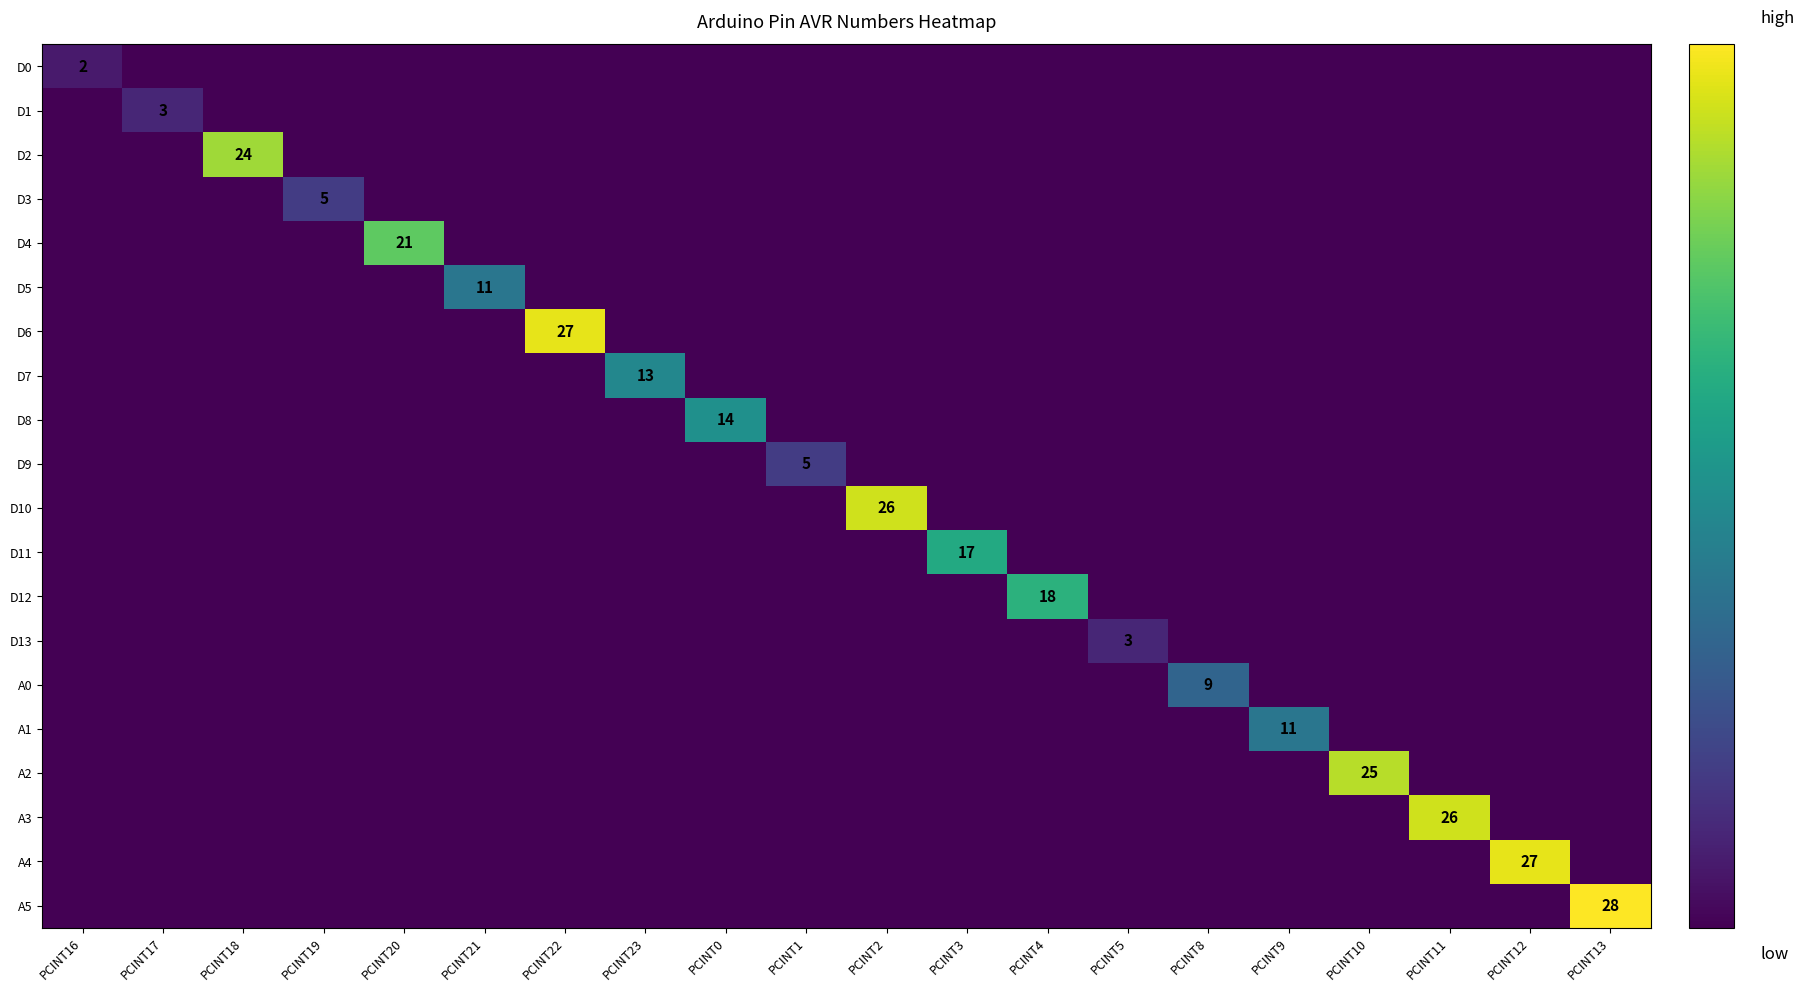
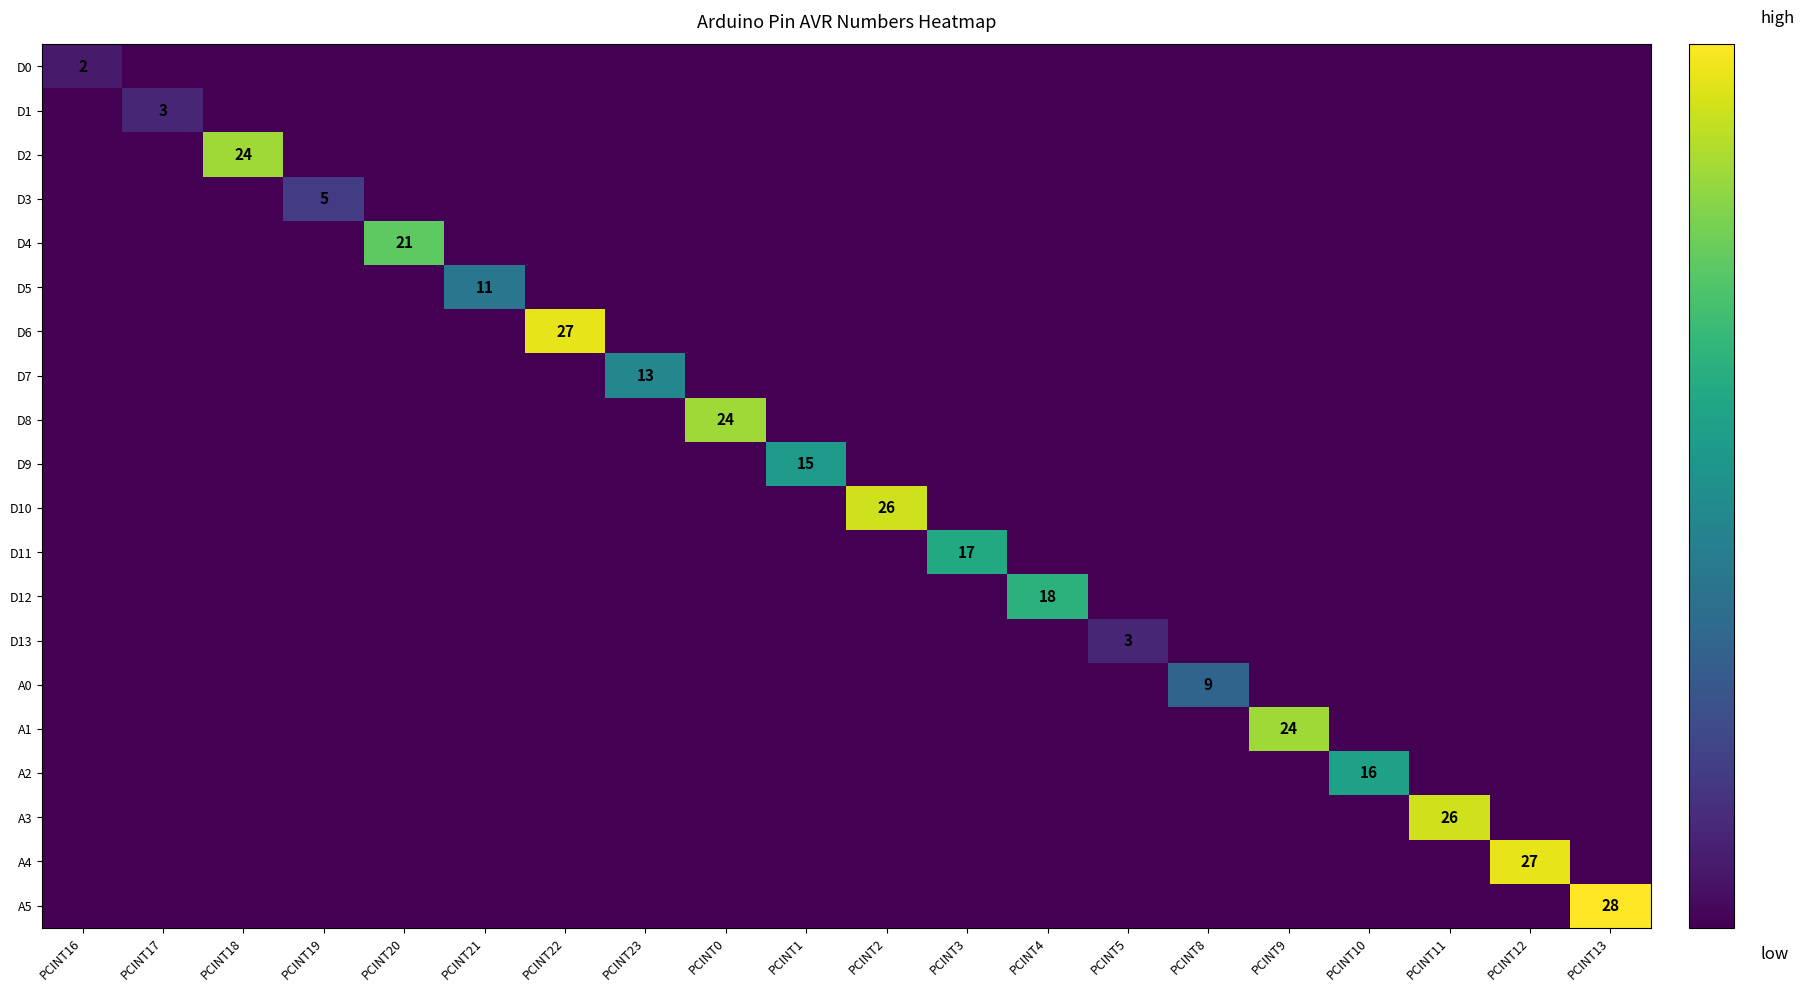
D8, PCINT0: 14 -> 24
D9, PCINT1: 5 -> 15
A1, PCINT9: 11 -> 24
A2, PCINT10: 25 -> 16
